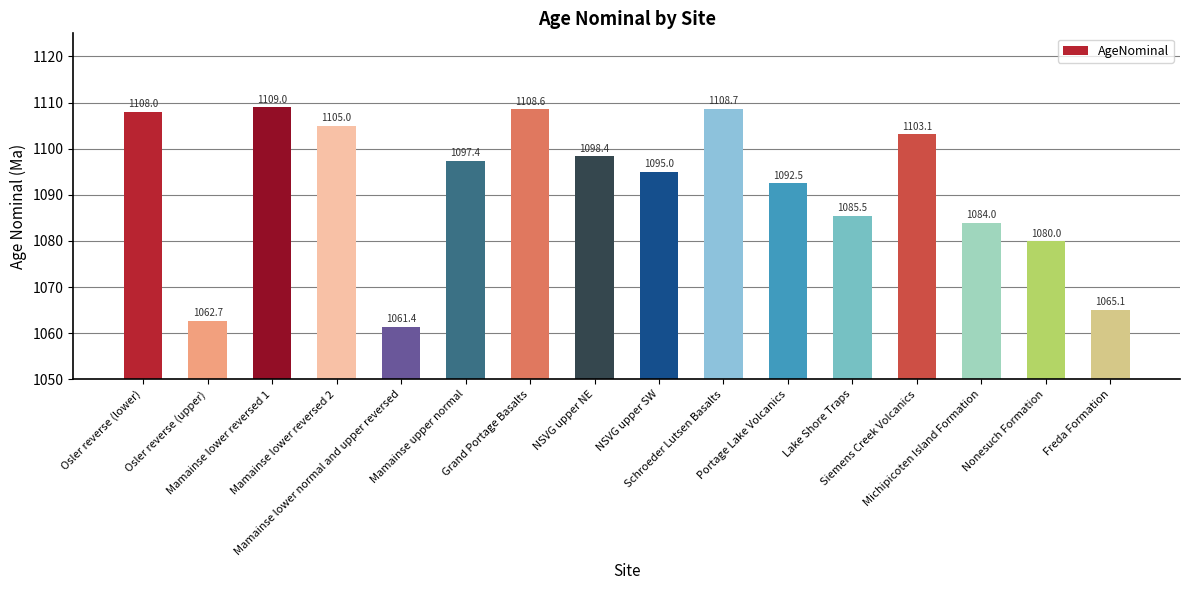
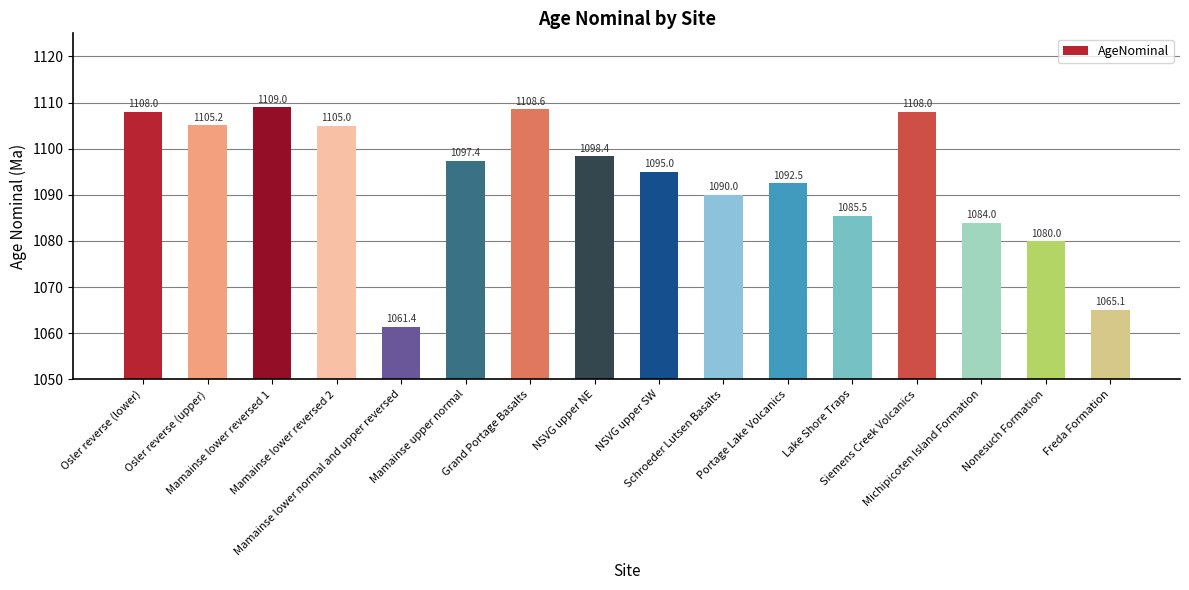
Osler reverse (upper): 1062.7 -> 1105.2
Schroeder Lutsen Basalts: 1108.7 -> 1090.0
Siemens Creek Volcanics: 1103.1 -> 1108.0
